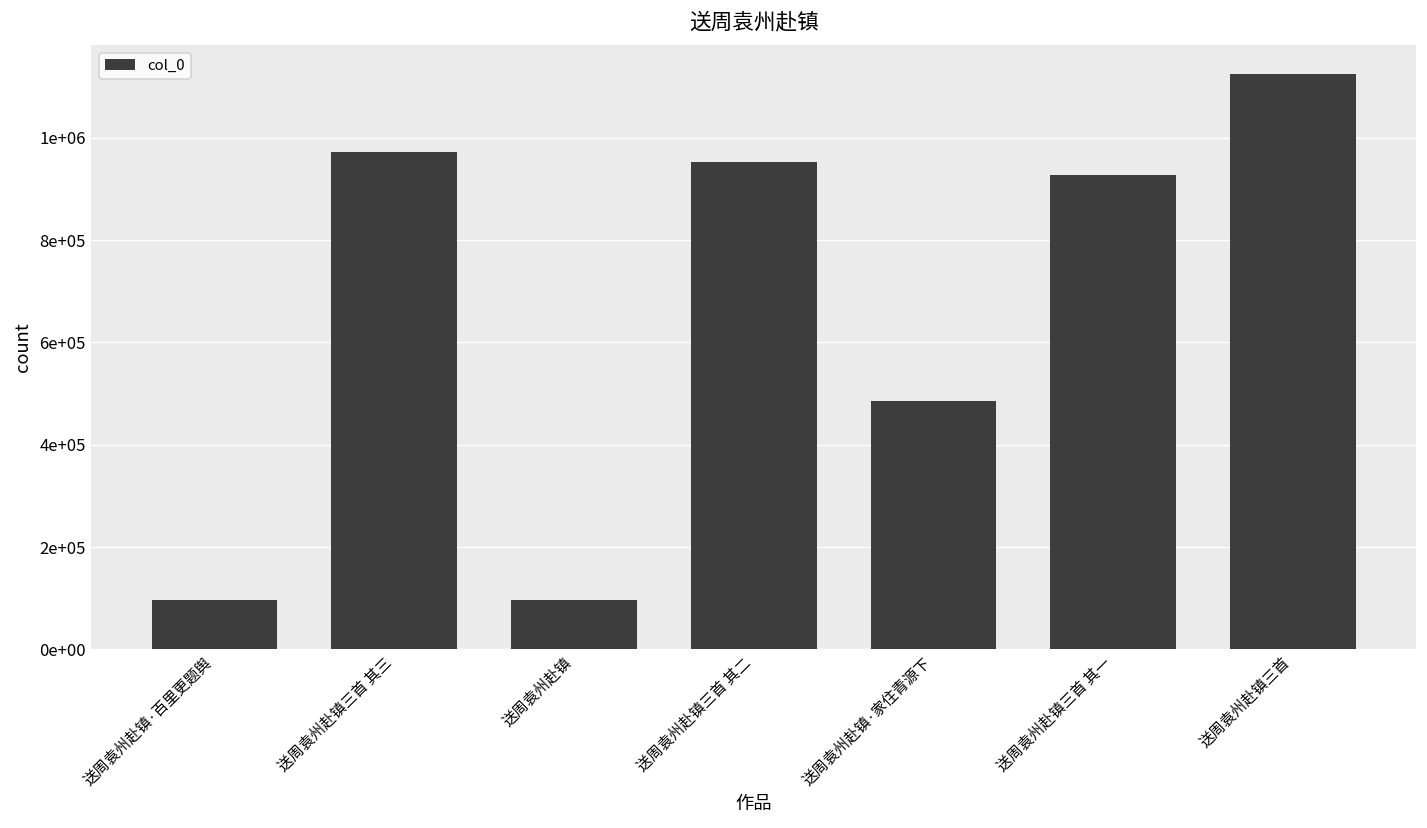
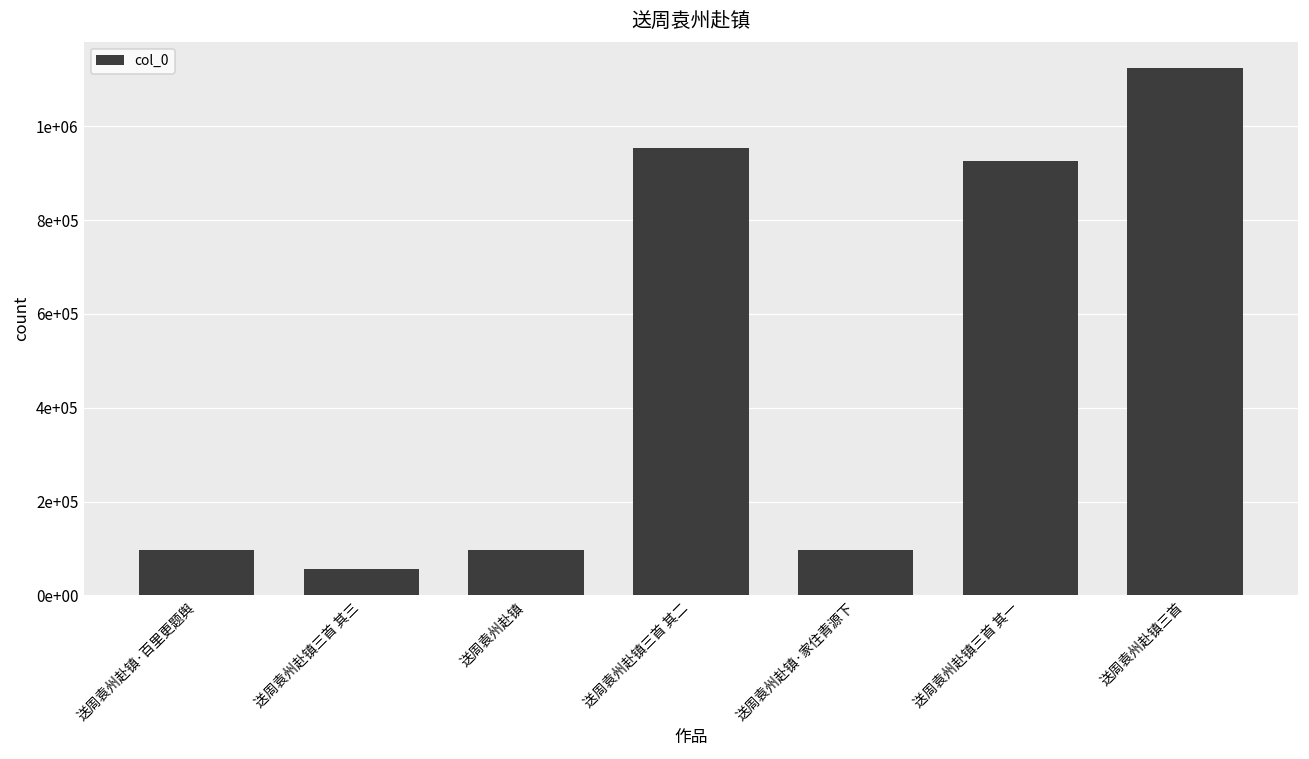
送周袁州赴镇三首 其三: 970000 -> 60000
送周袁州赴镇·家住青源下: 490000 -> 100000
